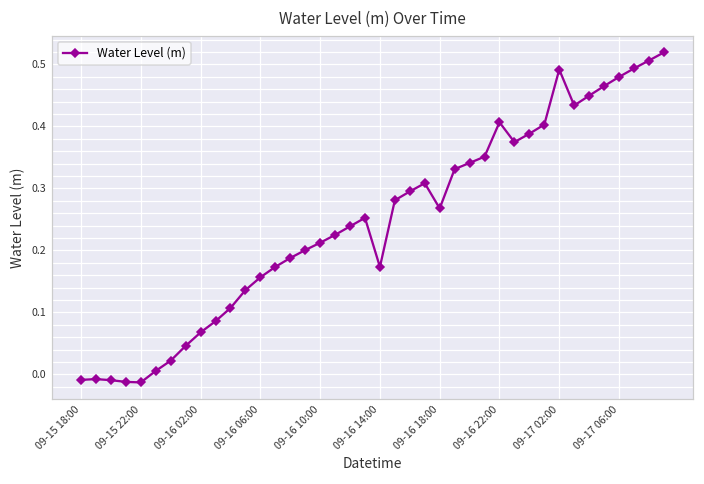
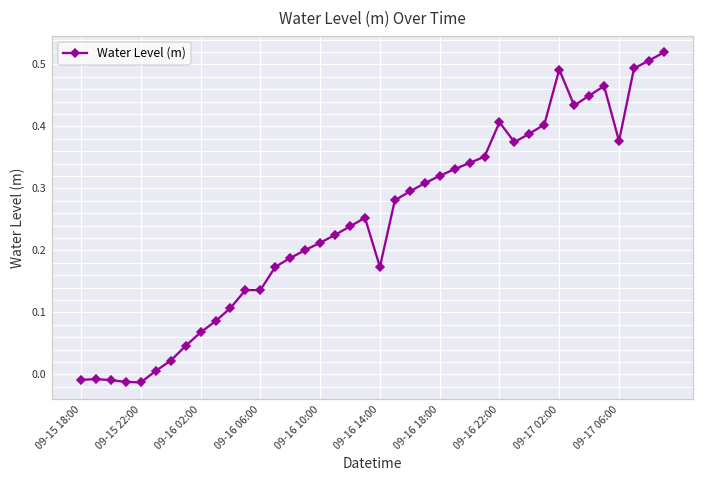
09-16 06:00: 0.16 -> 0.14
09-16 18:00: 0.27 -> 0.32
09-17 06:00: 0.48 -> 0.38
